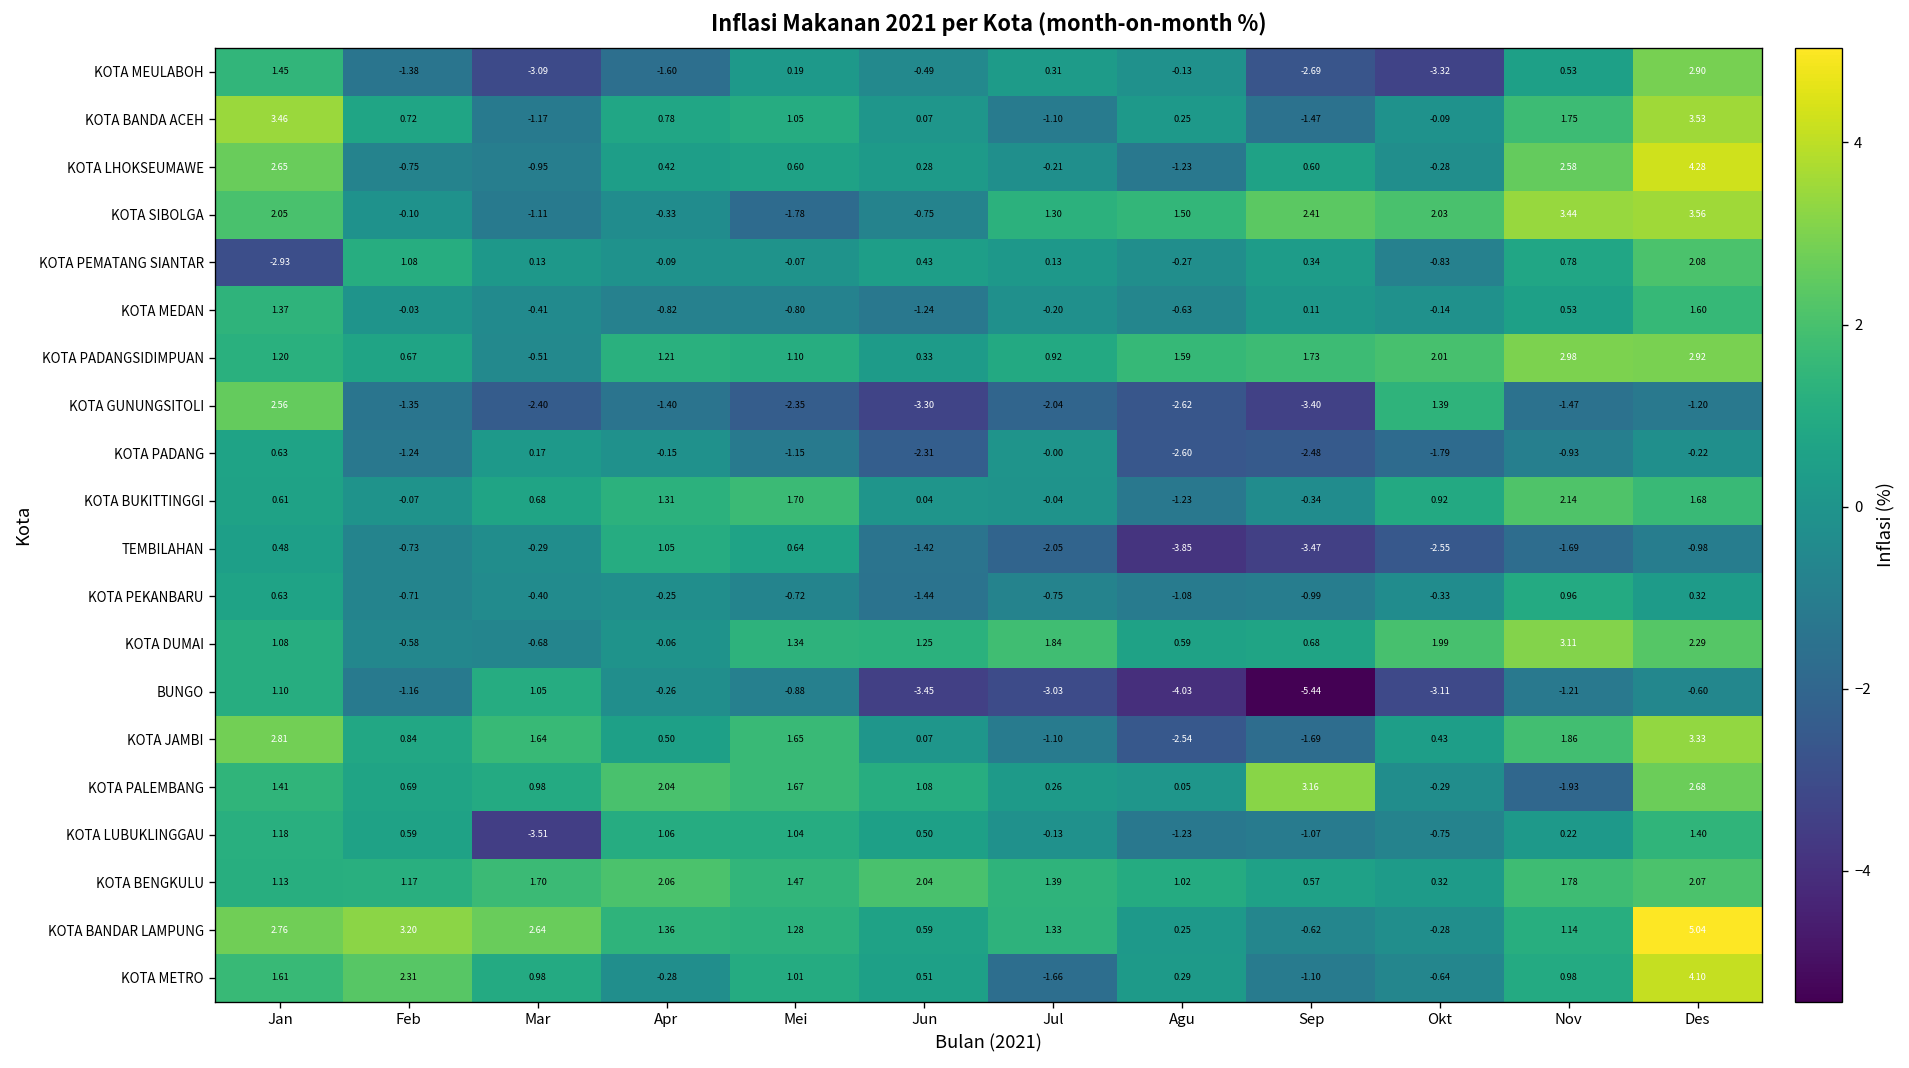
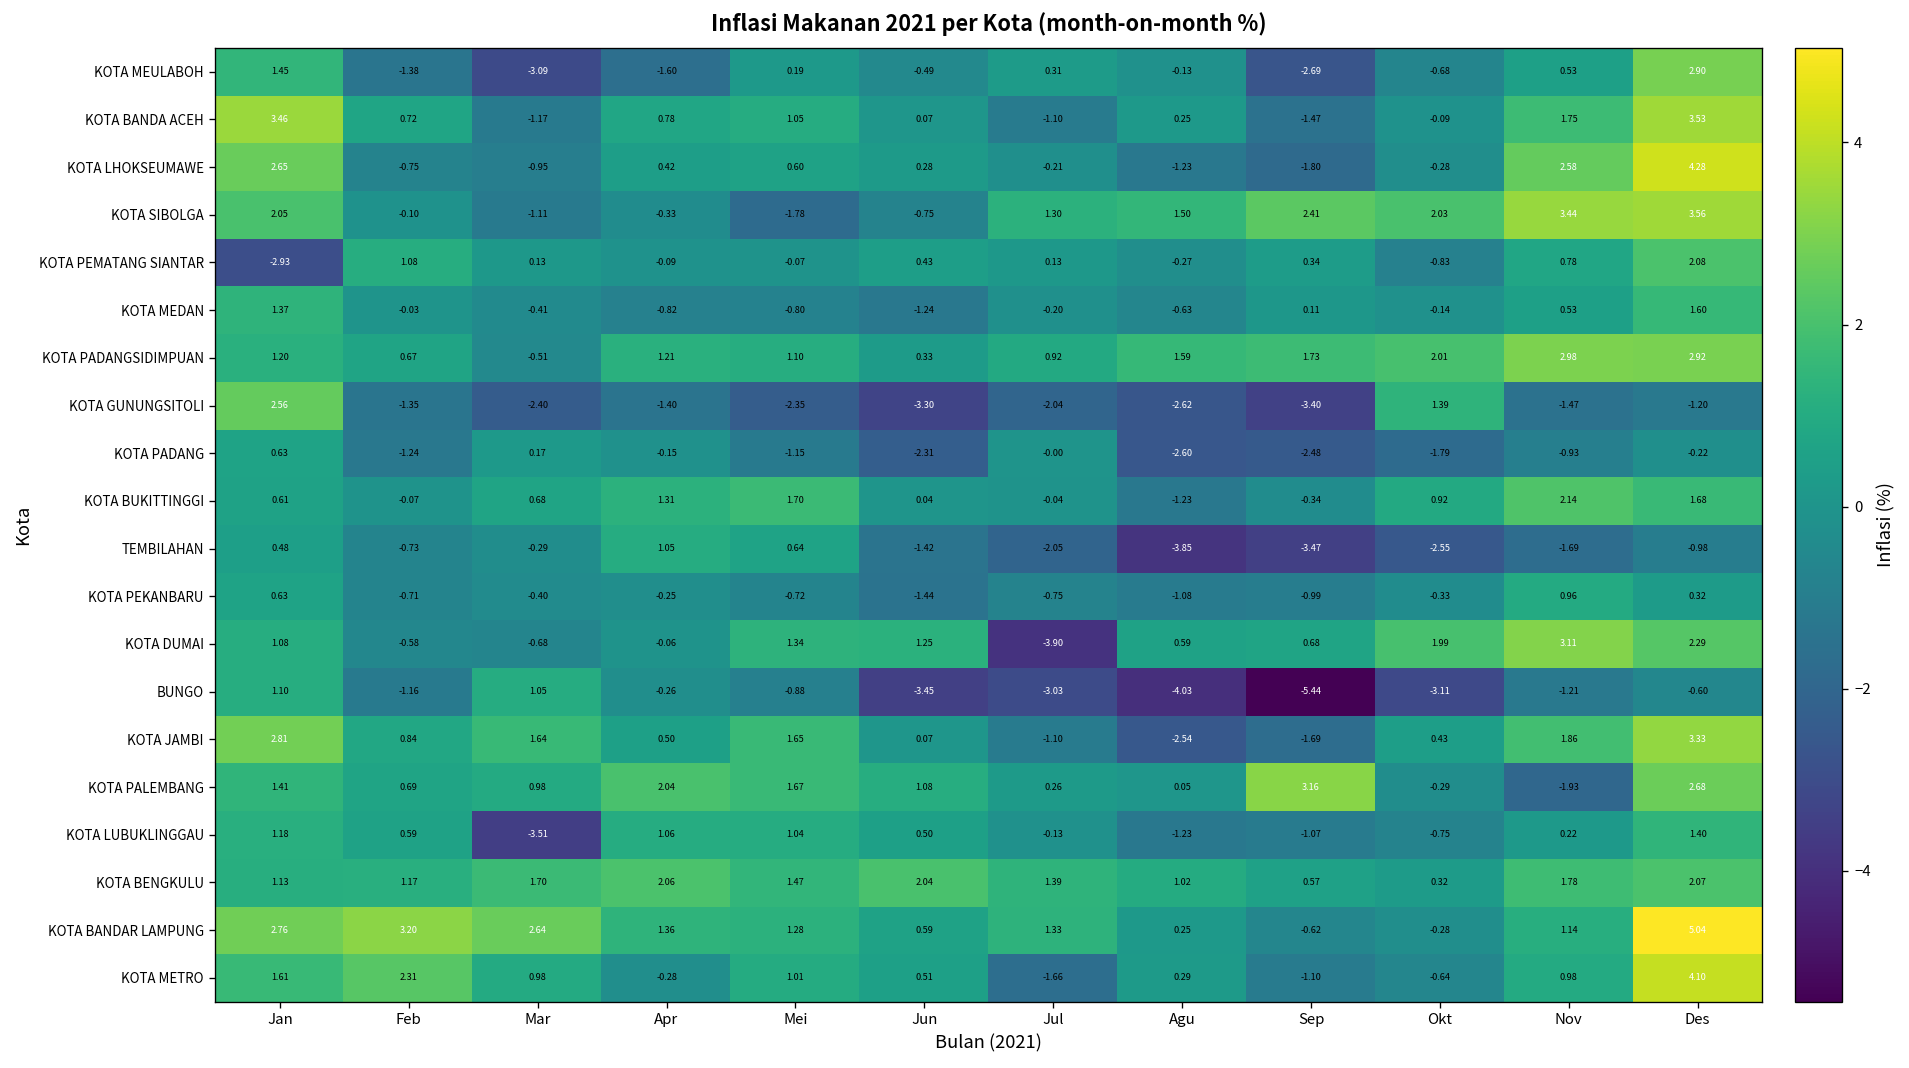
KOTA MEULABOH, Okt: -3.32 -> -0.68
KOTA LHOKSEUMAWE, Sep: 0.60 -> -1.80
KOTA DUMAI, Jul: 1.84 -> -3.90
